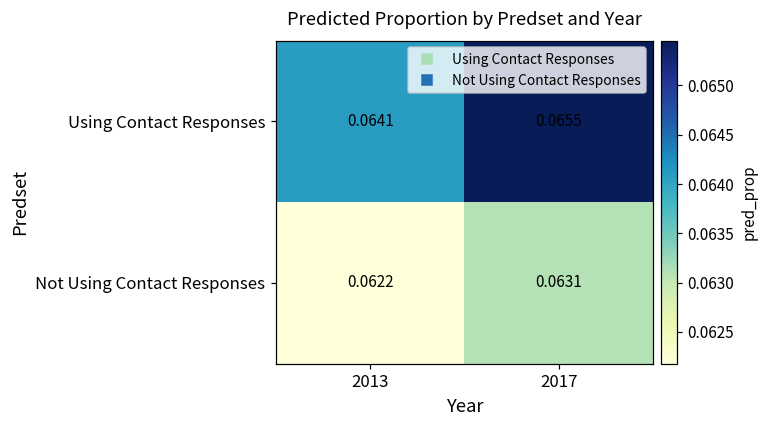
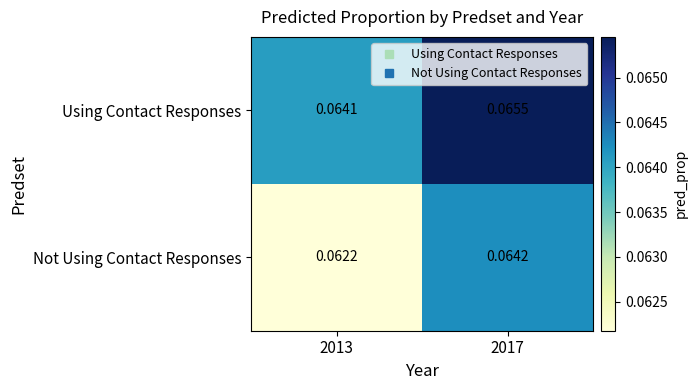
Not Using Contact Responses, 2017: 0.0631 -> 0.0642
